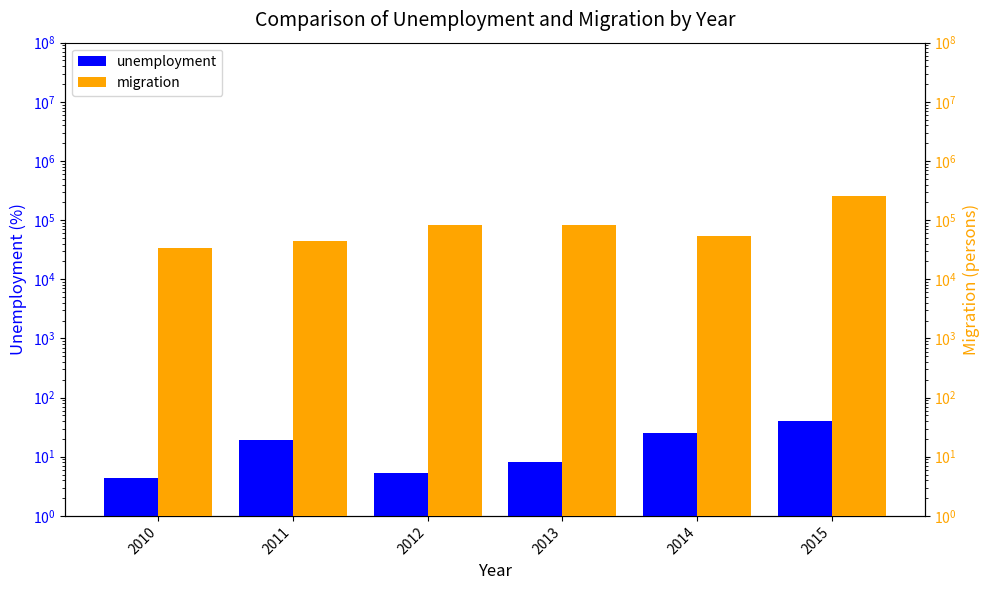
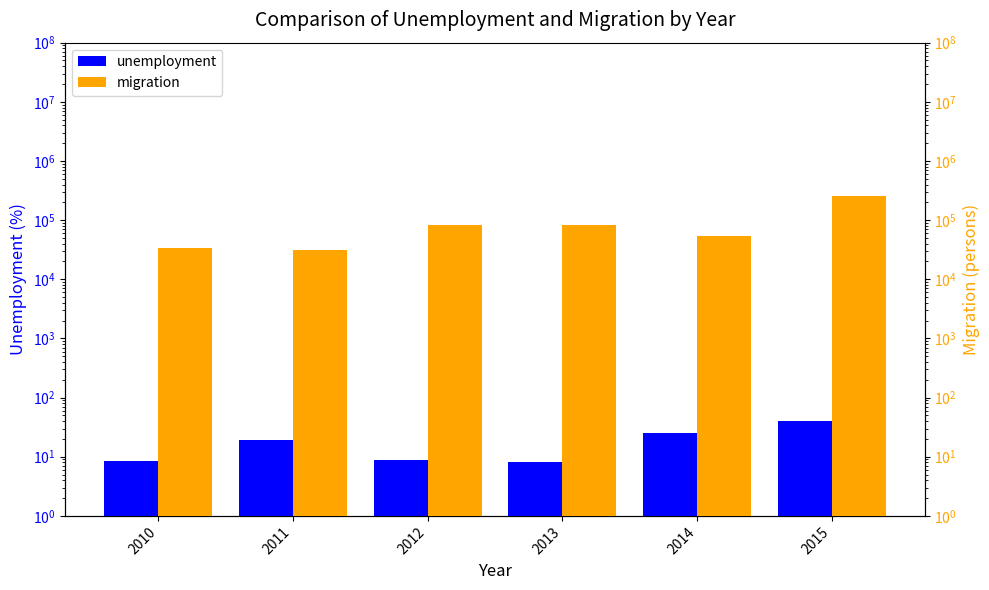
unemployment, 2010: 4 -> 9
unemployment, 2012: 5 -> 9
migration, 2011: 40000 -> 30000
